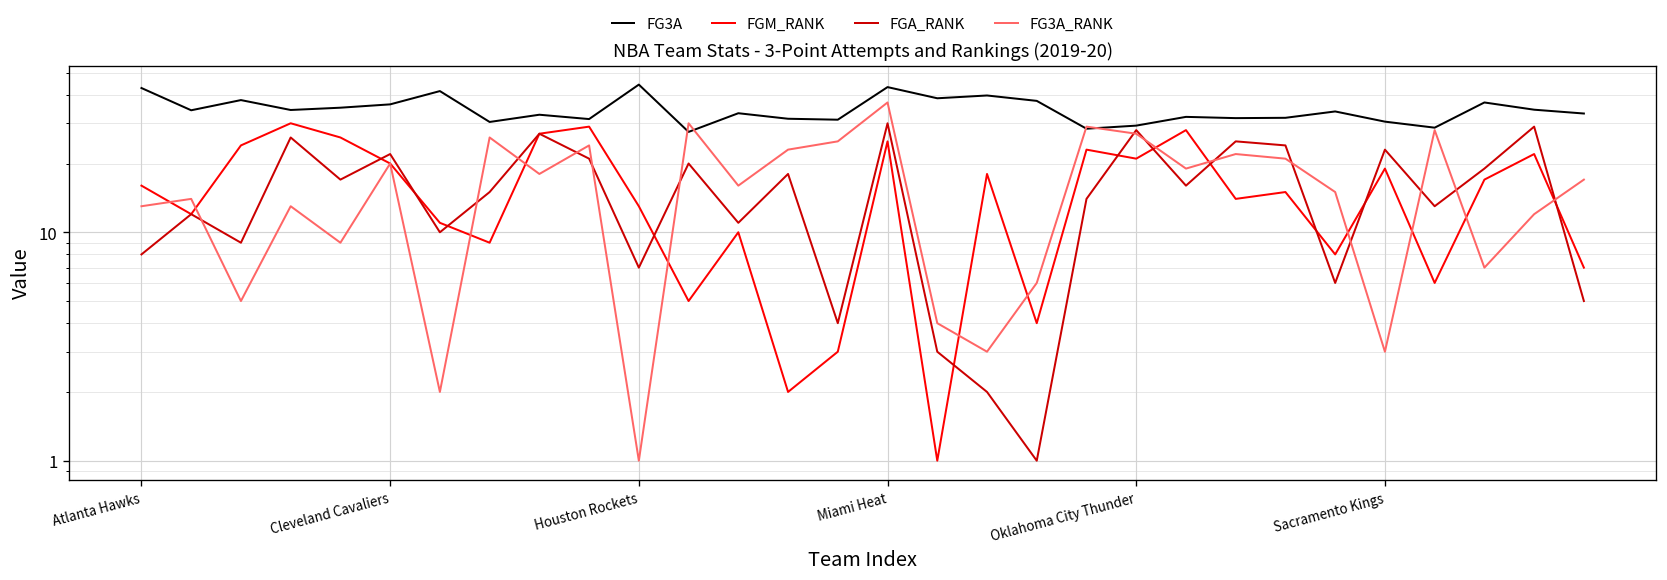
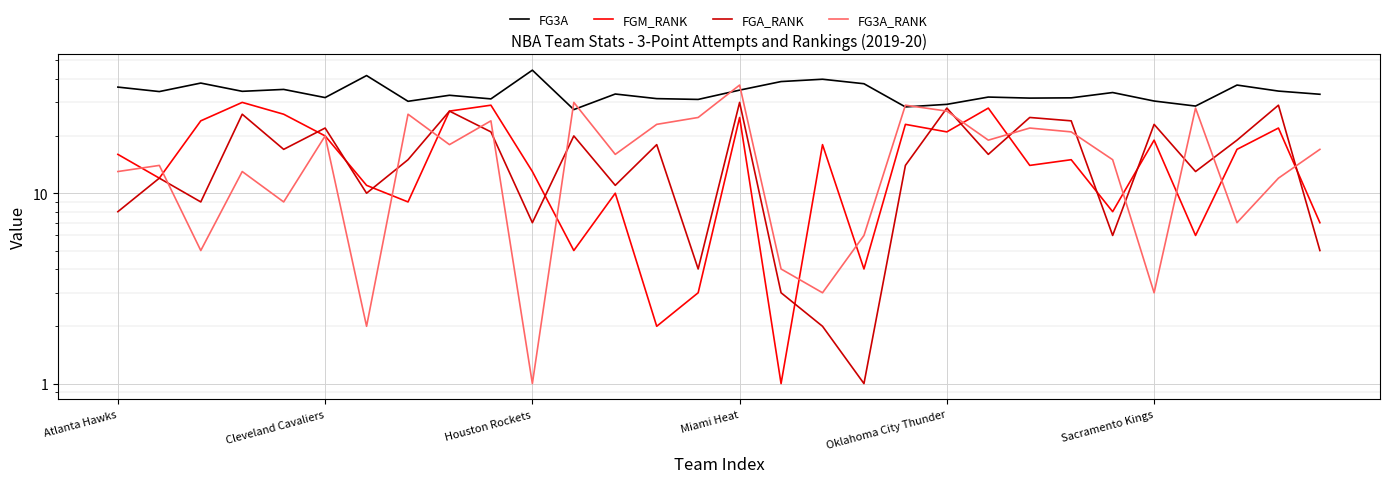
FG3A, Atlanta Hawks: 43 -> 36
FG3A, Cleveland Cavaliers: 36 -> 32
FG3A, Miami Heat: 43 -> 35
